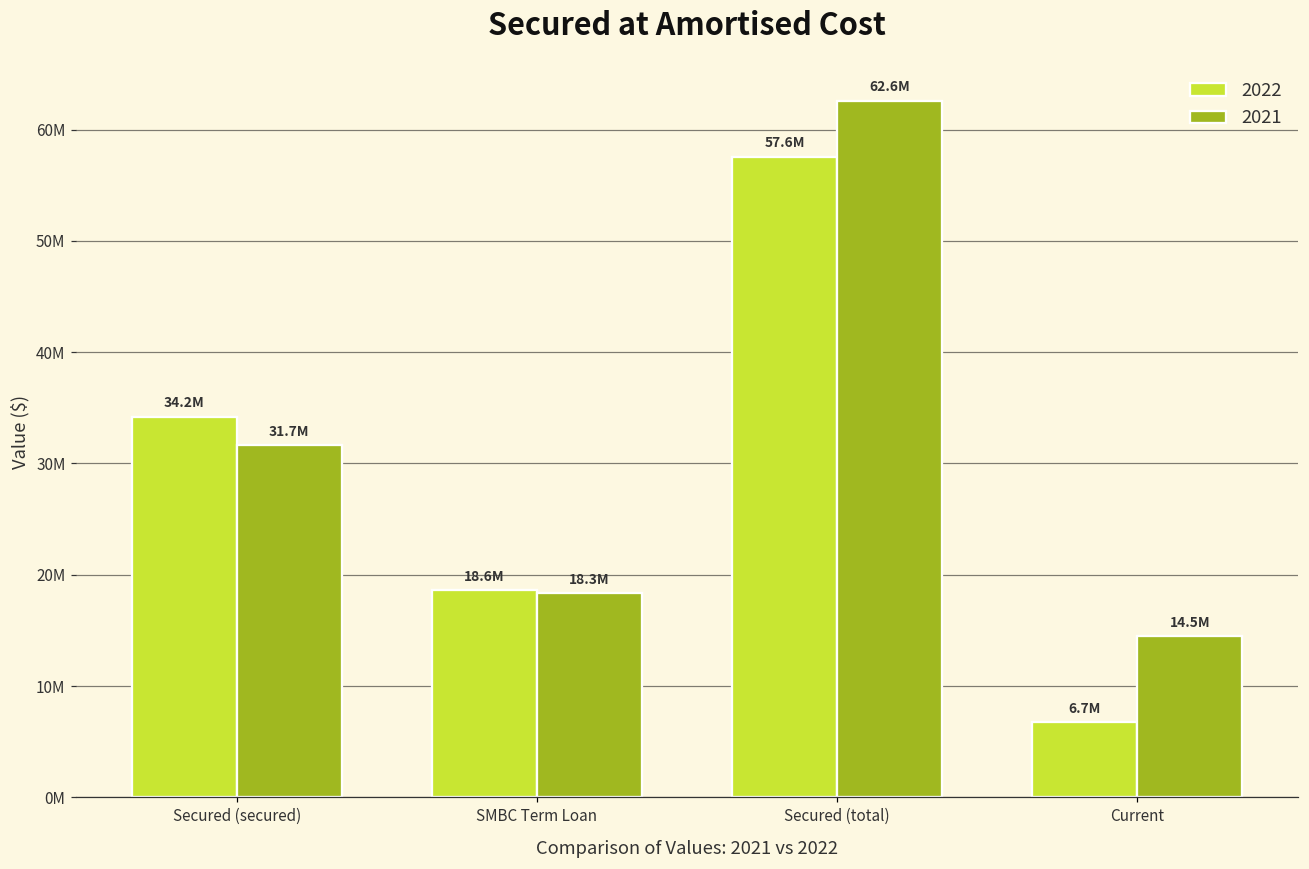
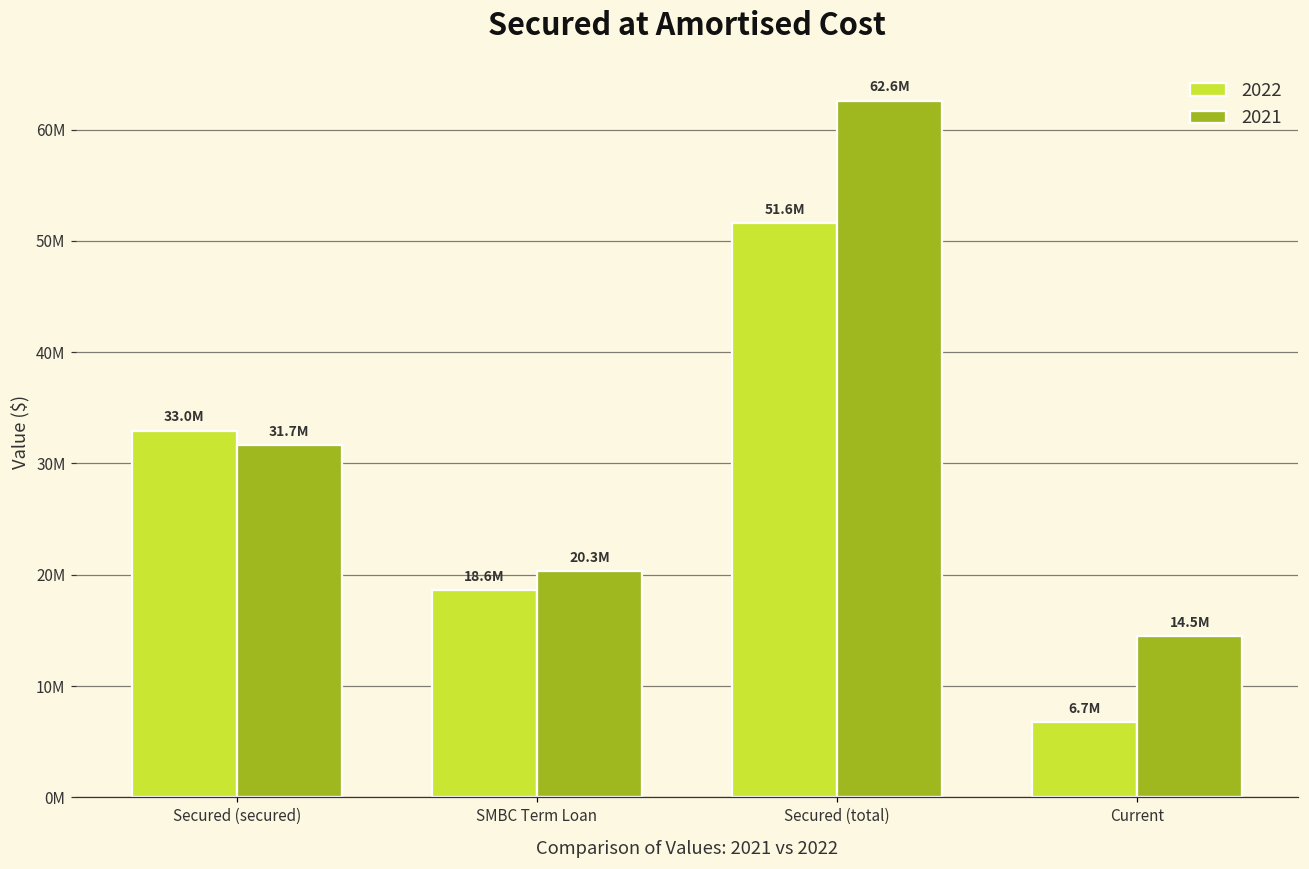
2022, Secured (secured): 34.2M -> 33.0M
2021, SMBC Term Loan: 18.3M -> 20.3M
2022, Secured (total): 57.6M -> 51.6M
